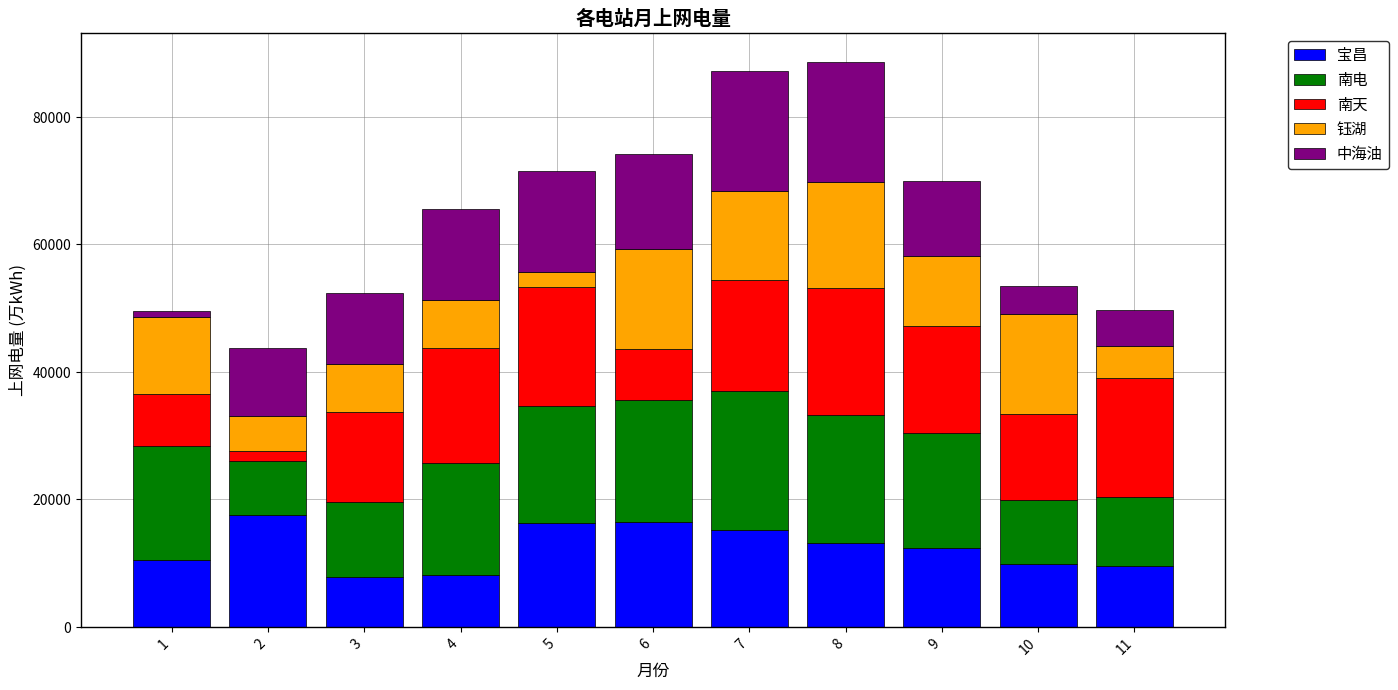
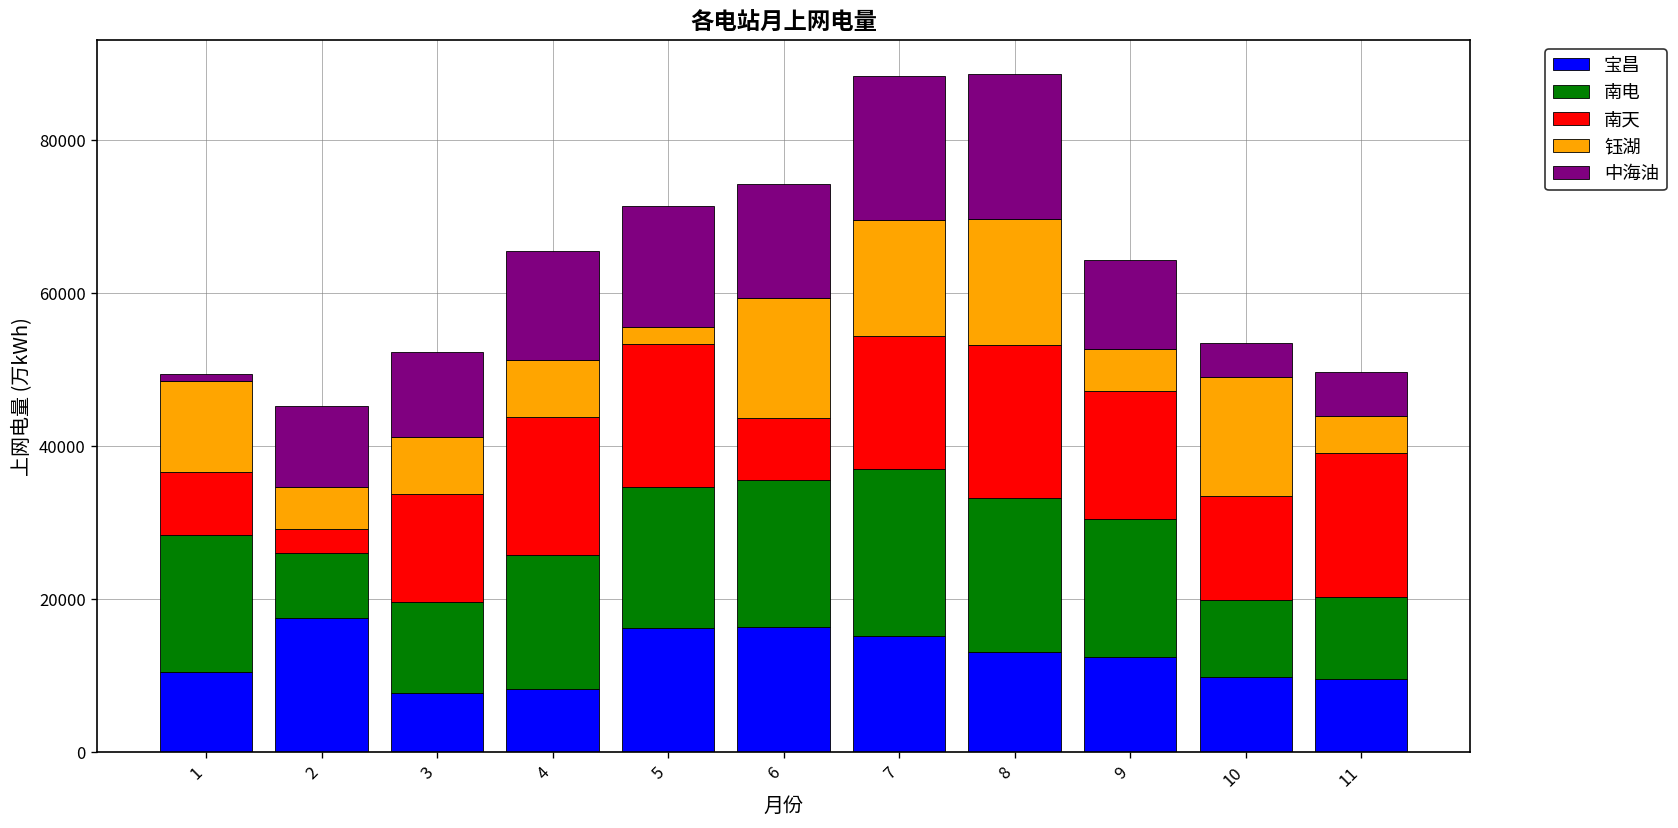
南天, 2: 2000 -> 3000
钰湖, 7: 14000 -> 15000
钰湖, 9: 11000 -> 5000
